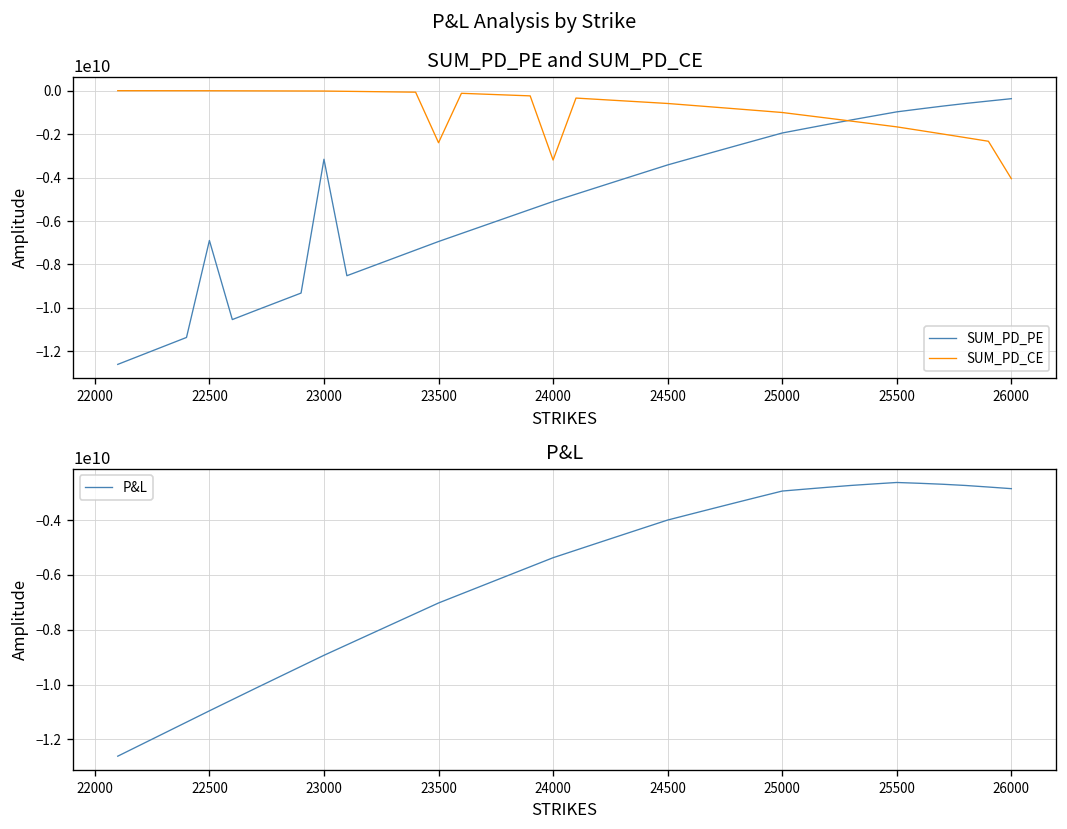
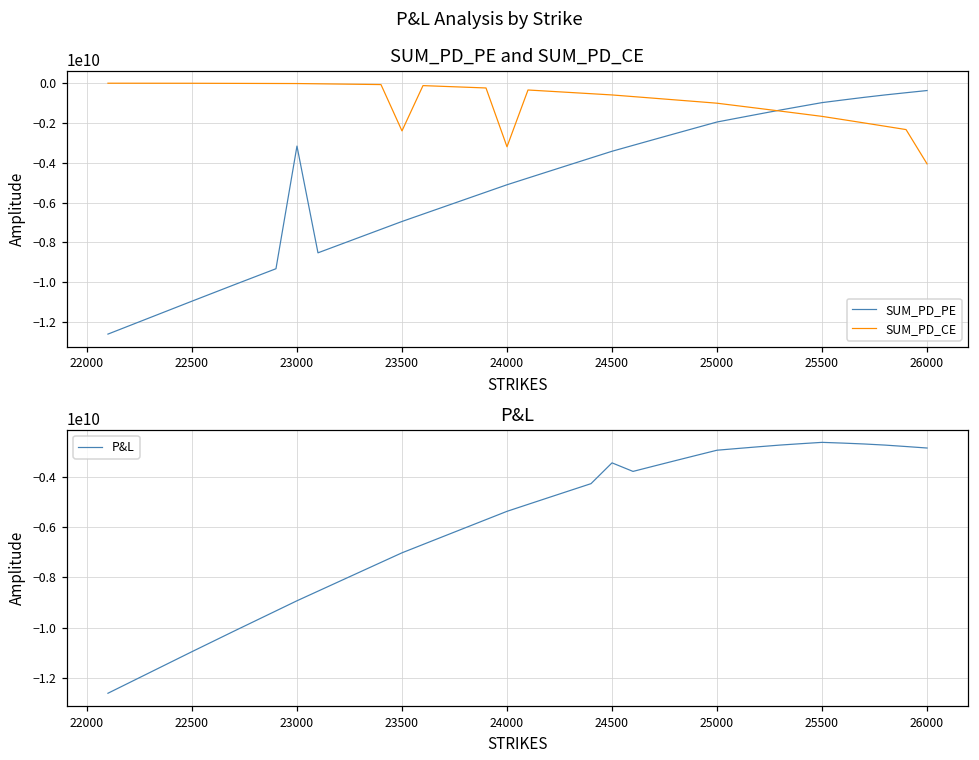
SUM_PD_PE and SUM_PD_CE, SUM_PD_PE, 22500: -6900000000 -> -11000000000
P&L, 24500: -4000000000 -> -3500000000
